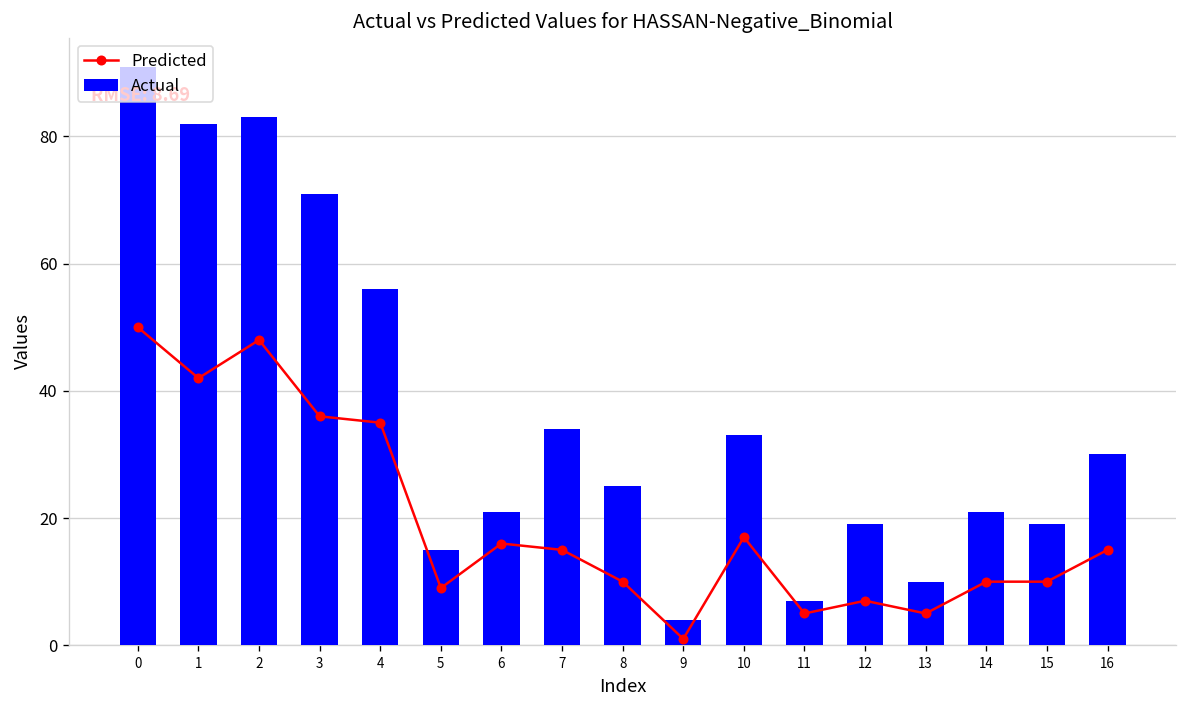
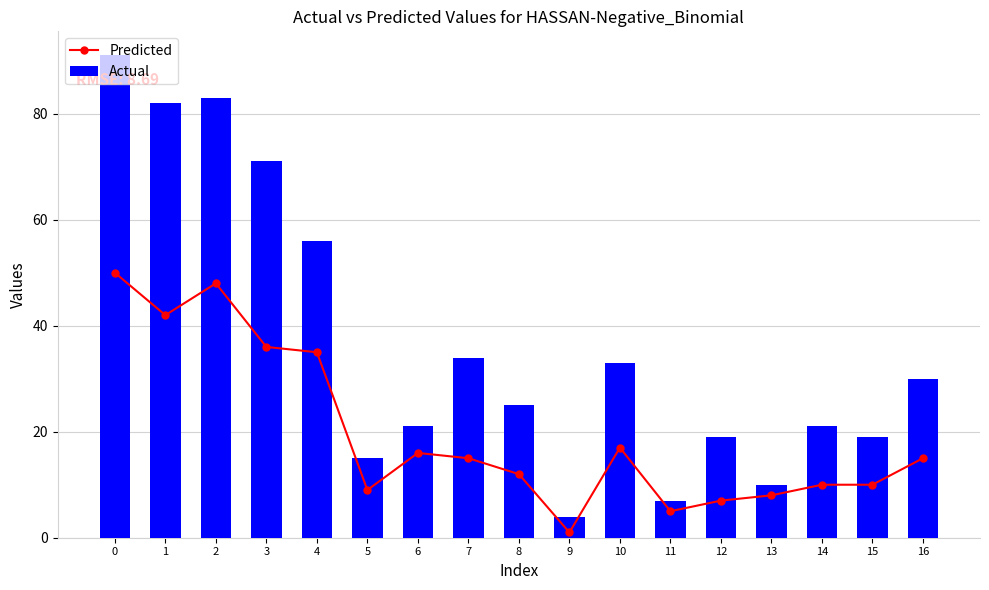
Predicted, 8: 10 -> 12
Predicted, 13: 5 -> 8
